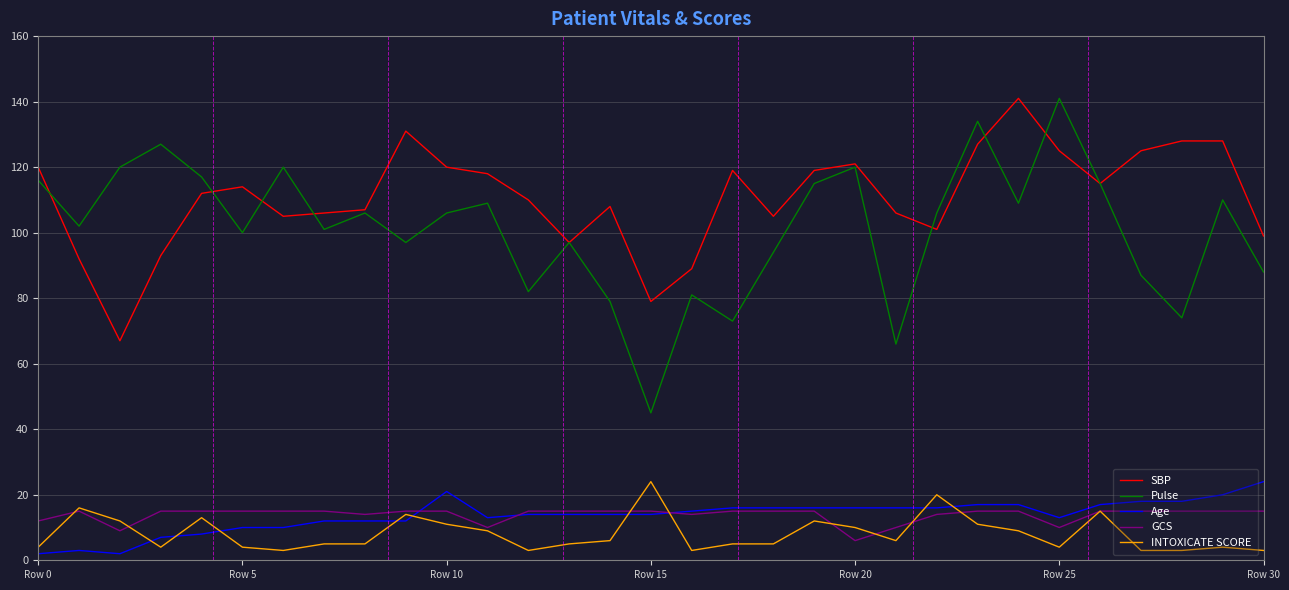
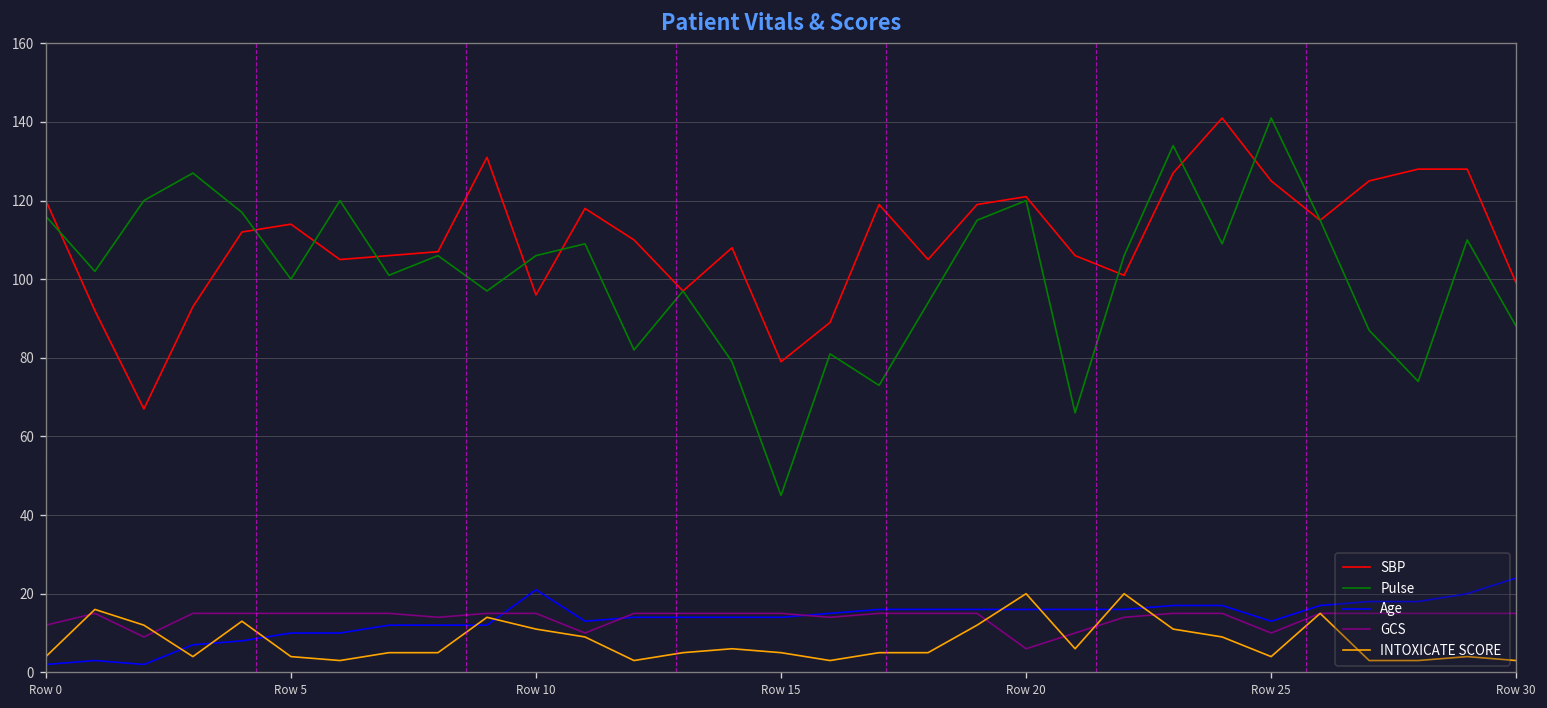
SBP, Row 10: 120 -> 96
INTOXICATE SCORE, Row 15: 24 -> 5
INTOXICATE SCORE, Row 20: 10 -> 20
